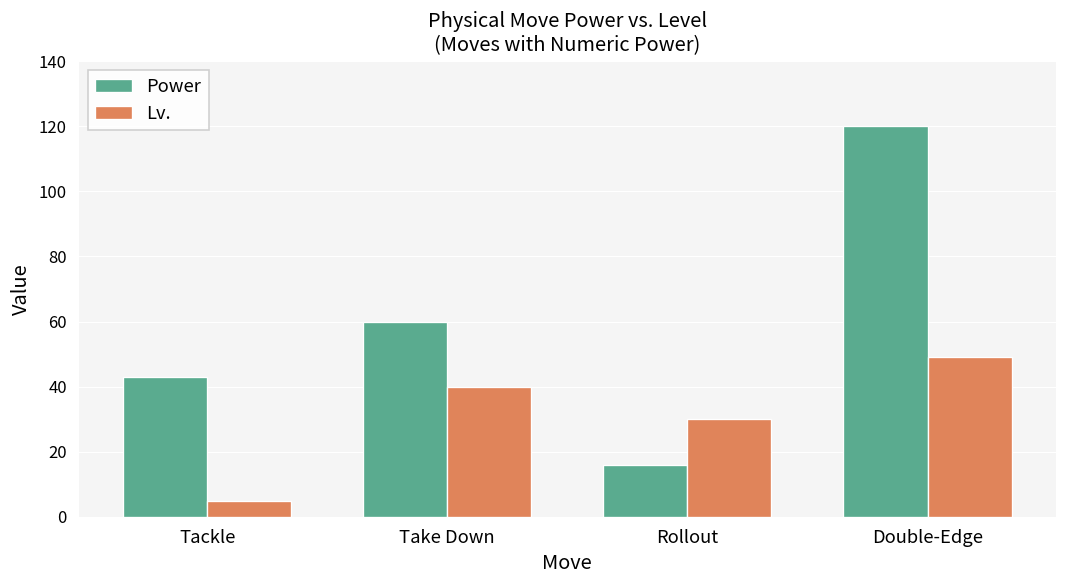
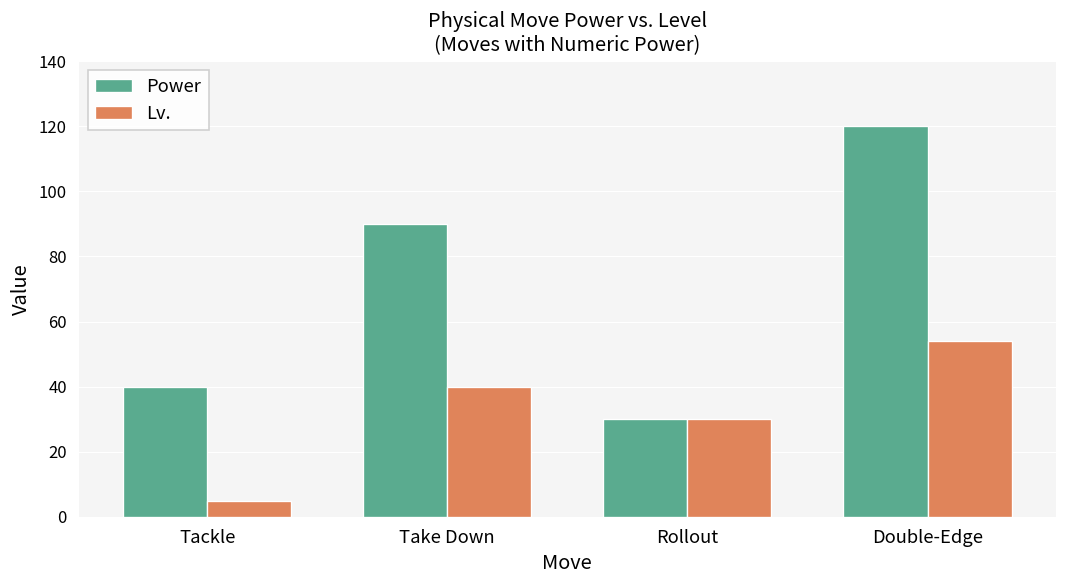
Power, Tackle: 43 -> 40
Power, Take Down: 60 -> 90
Power, Rollout: 16 -> 30
Lv., Double-Edge: 49 -> 54
